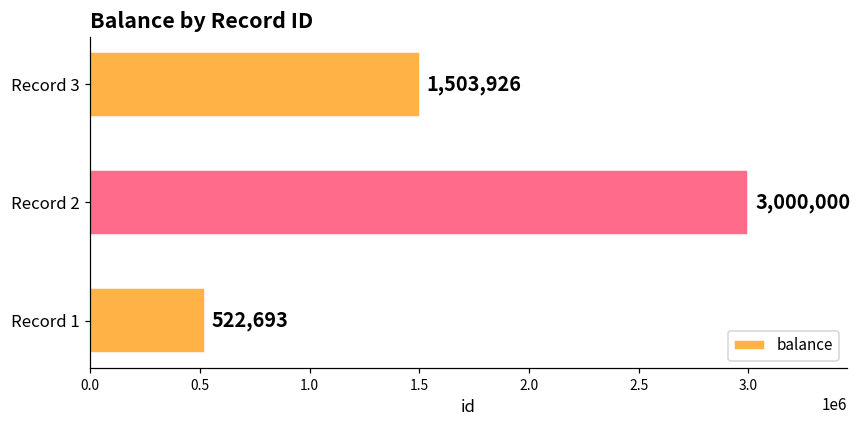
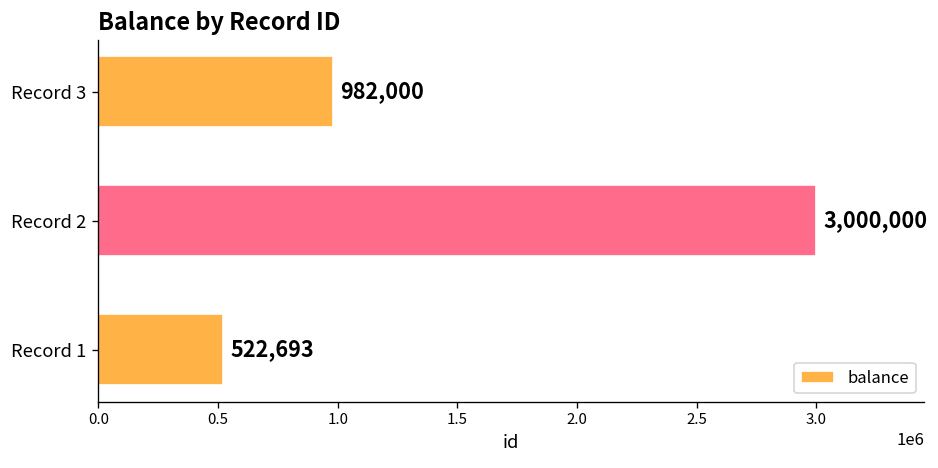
Record 3: 1,503,926 -> 982,000
